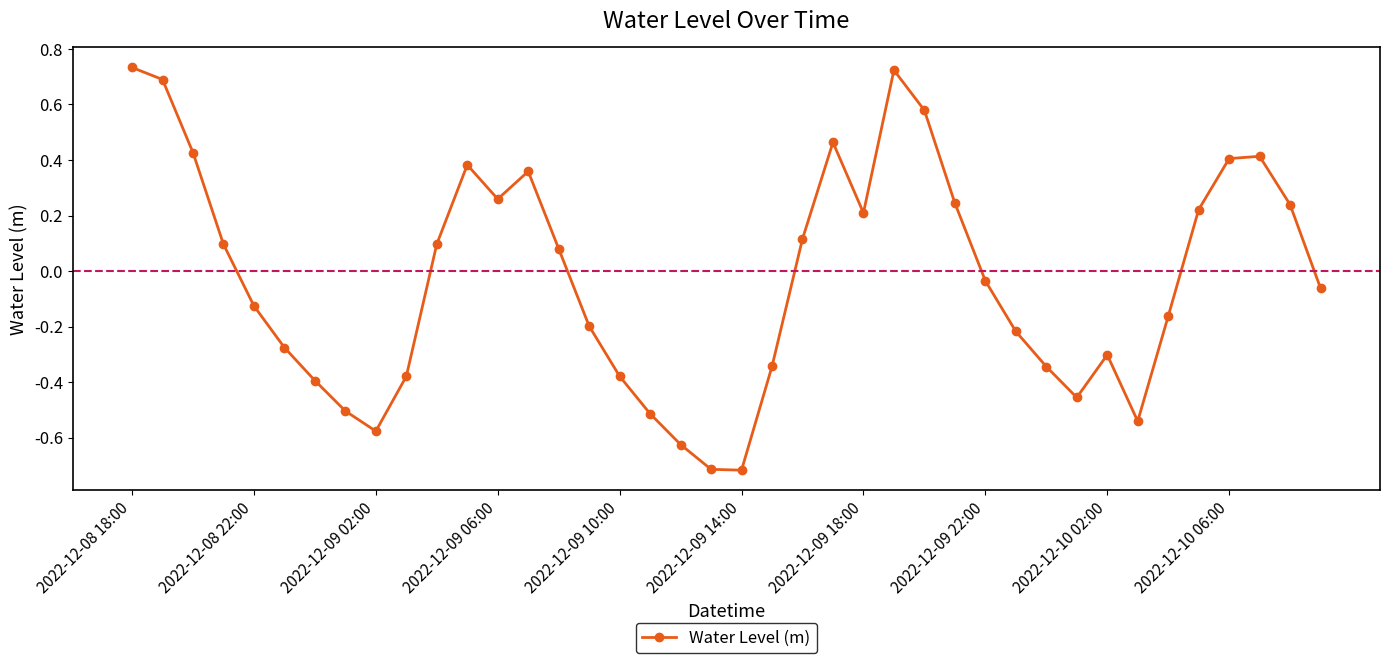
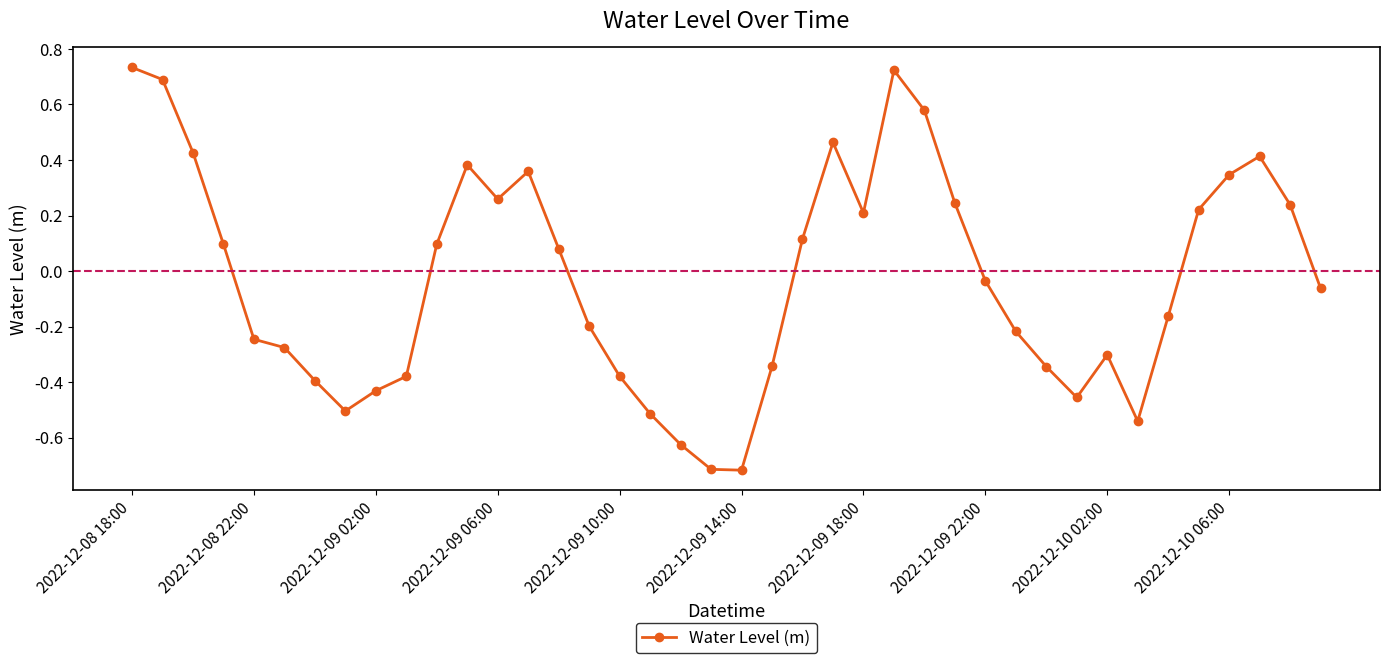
2022-12-08 22:00: -0.13 -> -0.25
2022-12-09 02:00: -0.58 -> -0.43
2022-12-10 06:00: 0.41 -> 0.35
